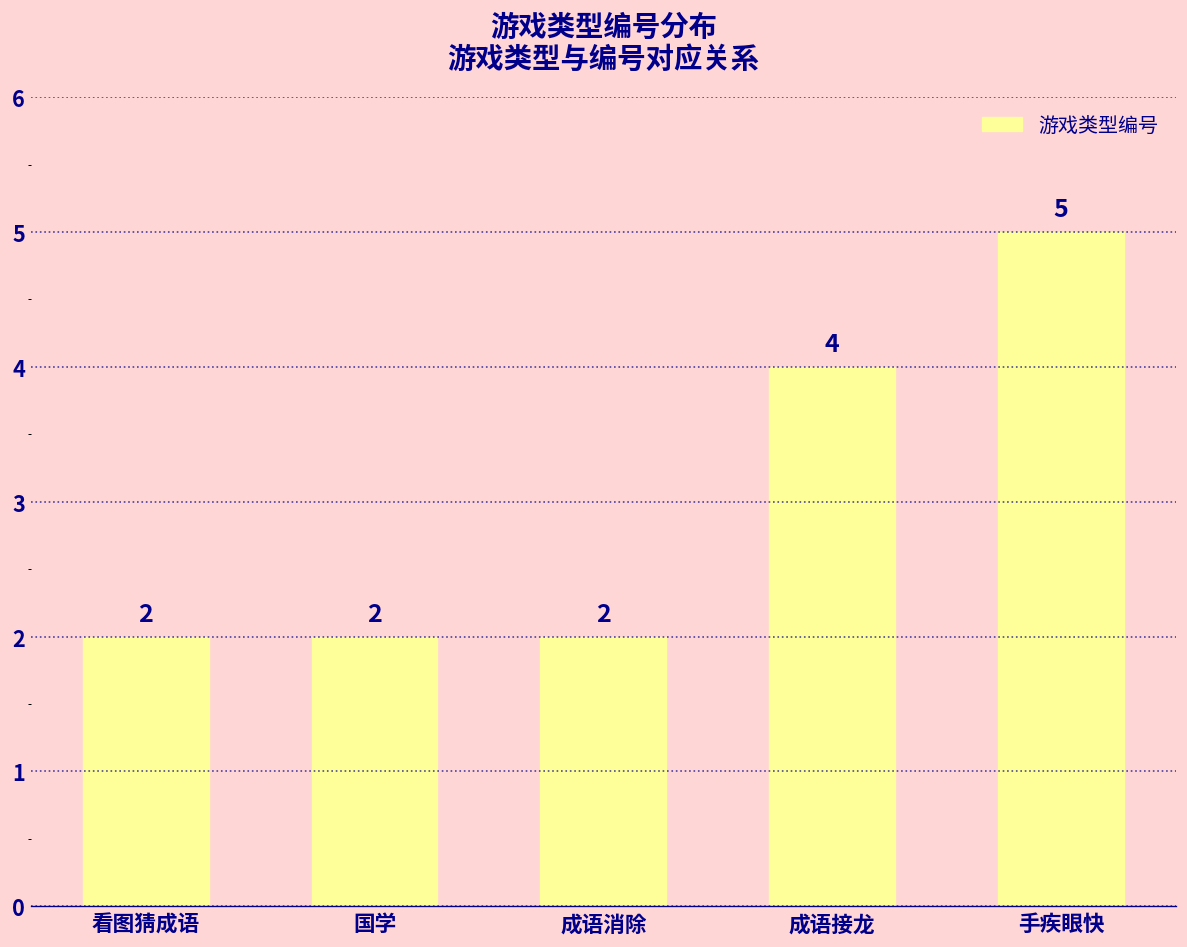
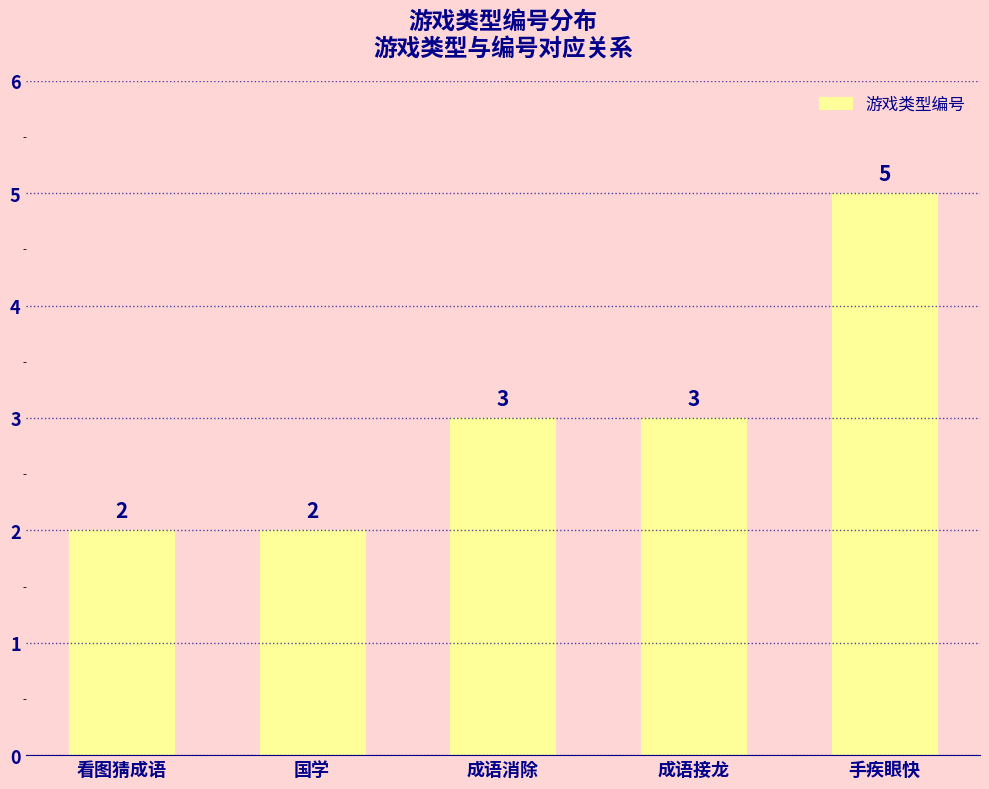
成语消除: 2 -> 3
成语接龙: 4 -> 3
